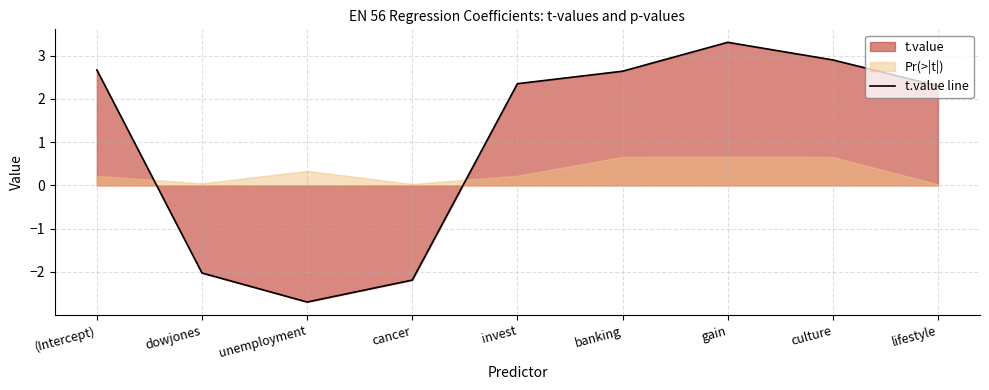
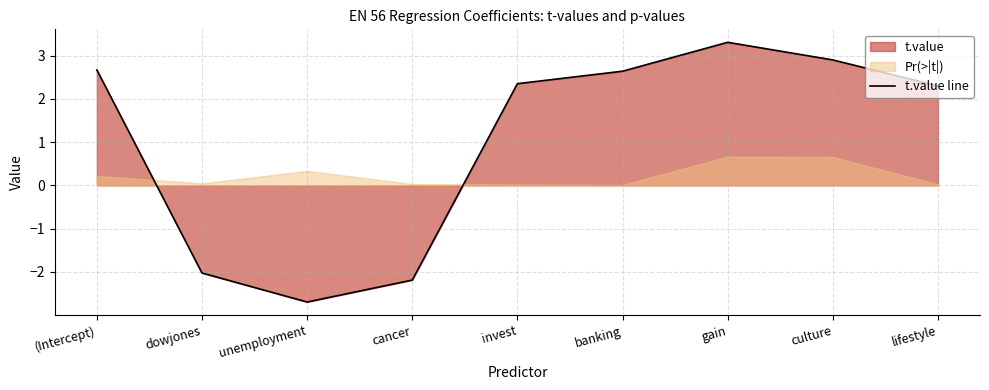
Pr(>|t|), invest: 0.2 -> 0.0
Pr(>|t|), banking: 0.7 -> 0.0
